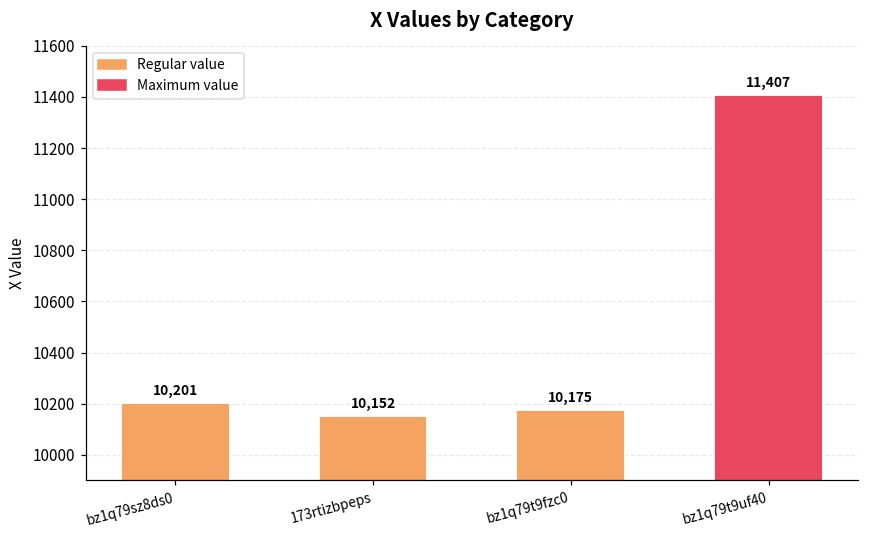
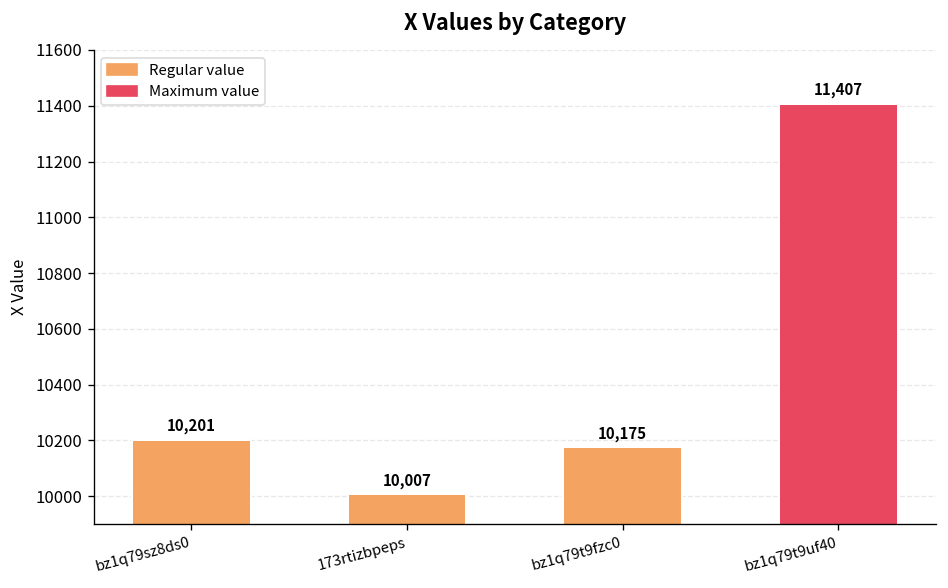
173rtizbpeps: 10,152 -> 10,007
